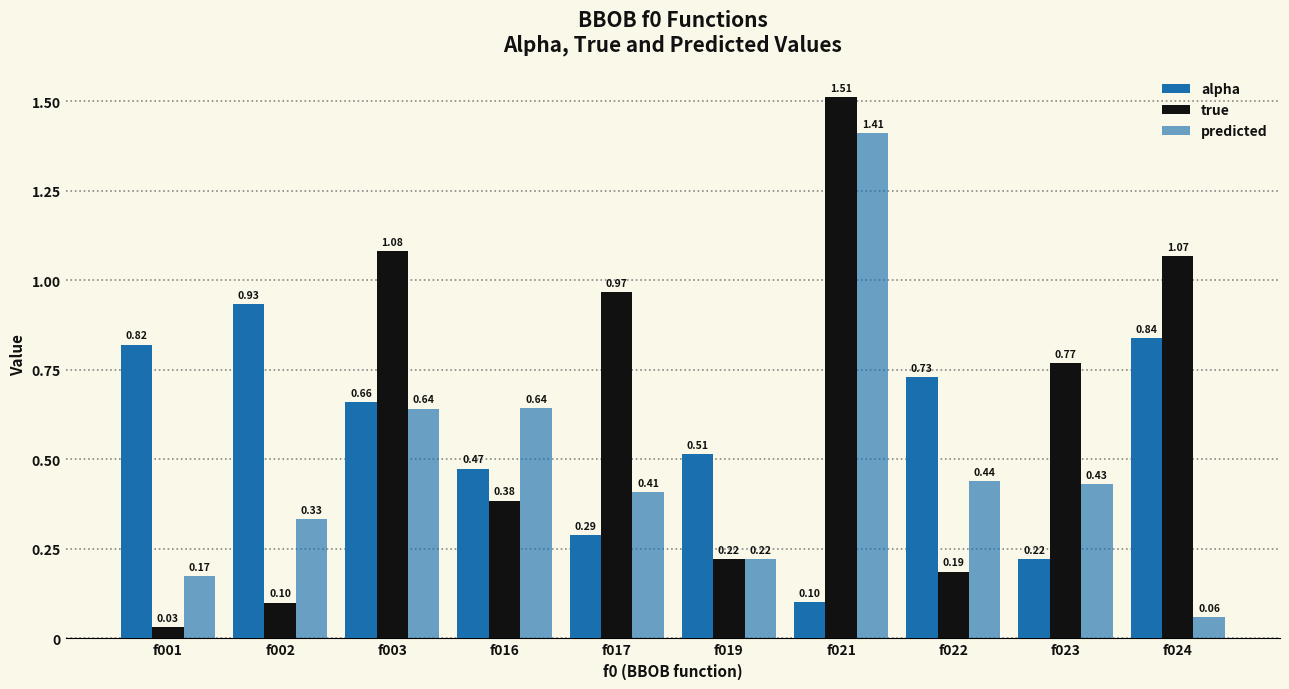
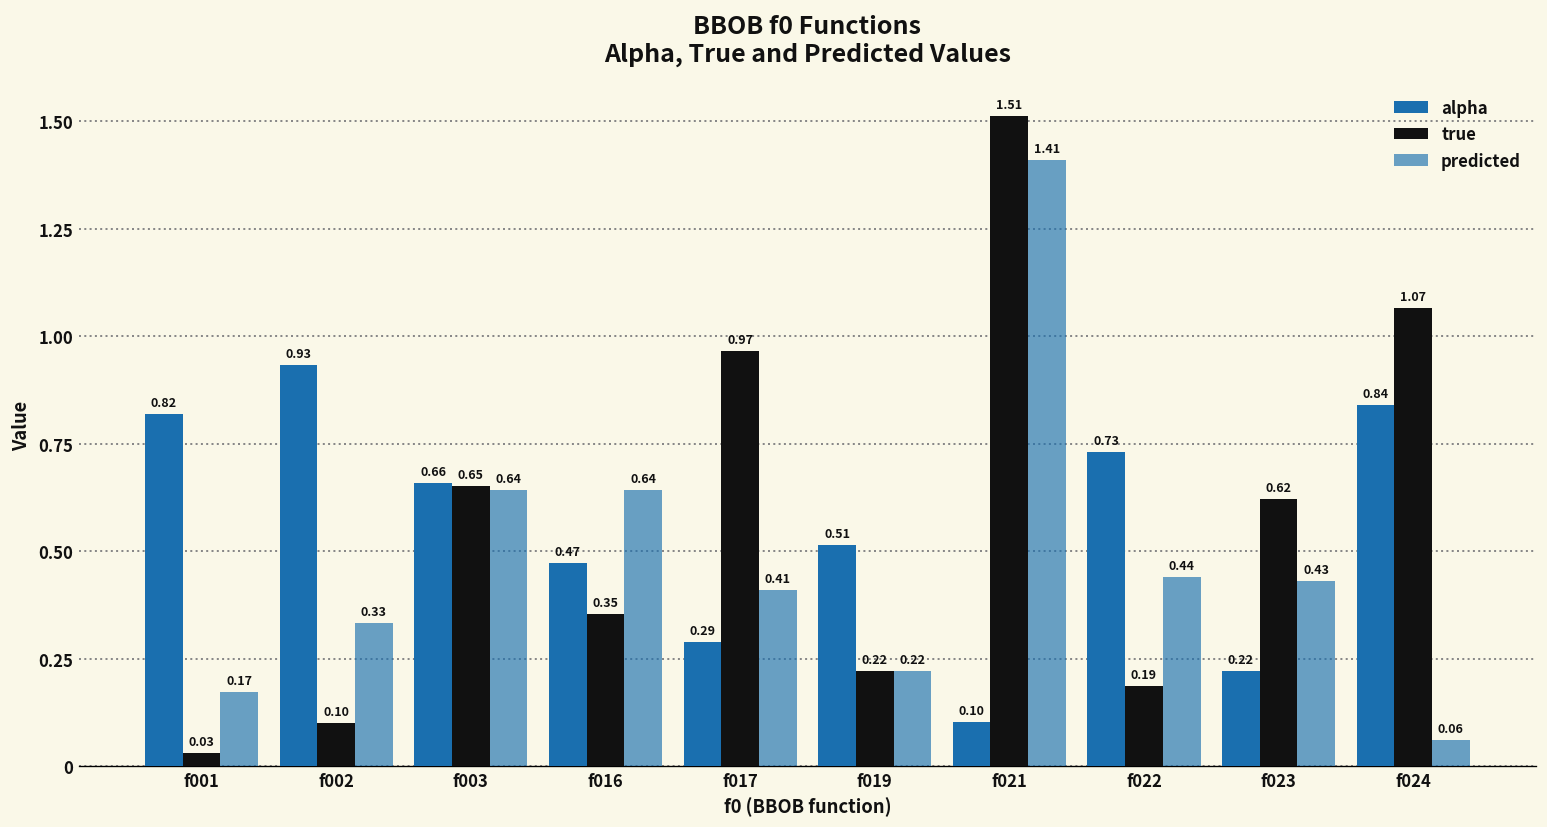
true, f003: 1.08 -> 0.65
true, f016: 0.38 -> 0.35
true, f023: 0.77 -> 0.62
